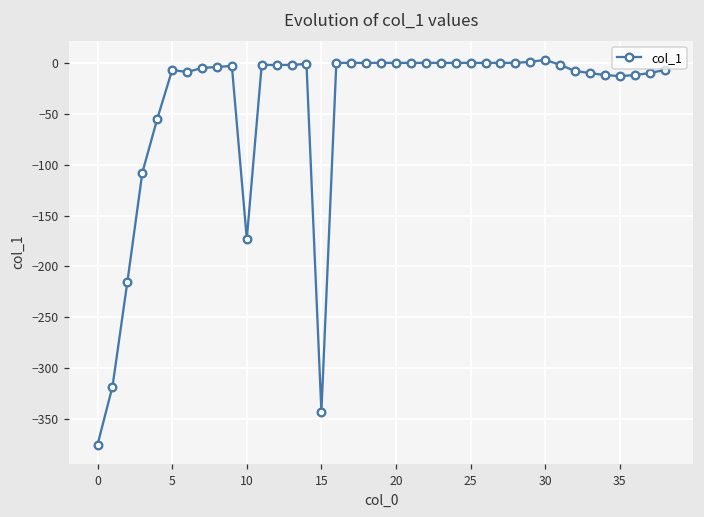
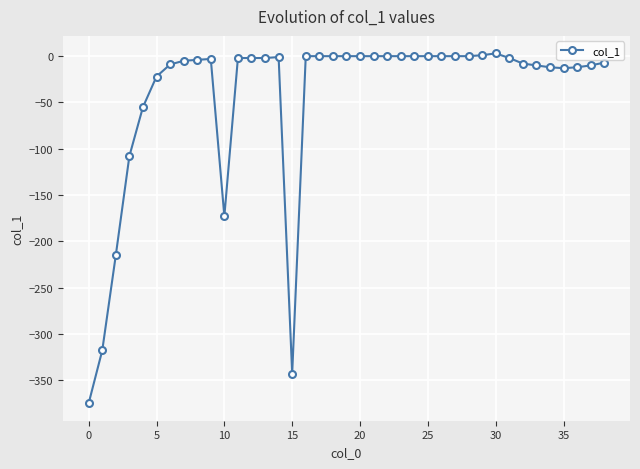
5: -10 -> -20
